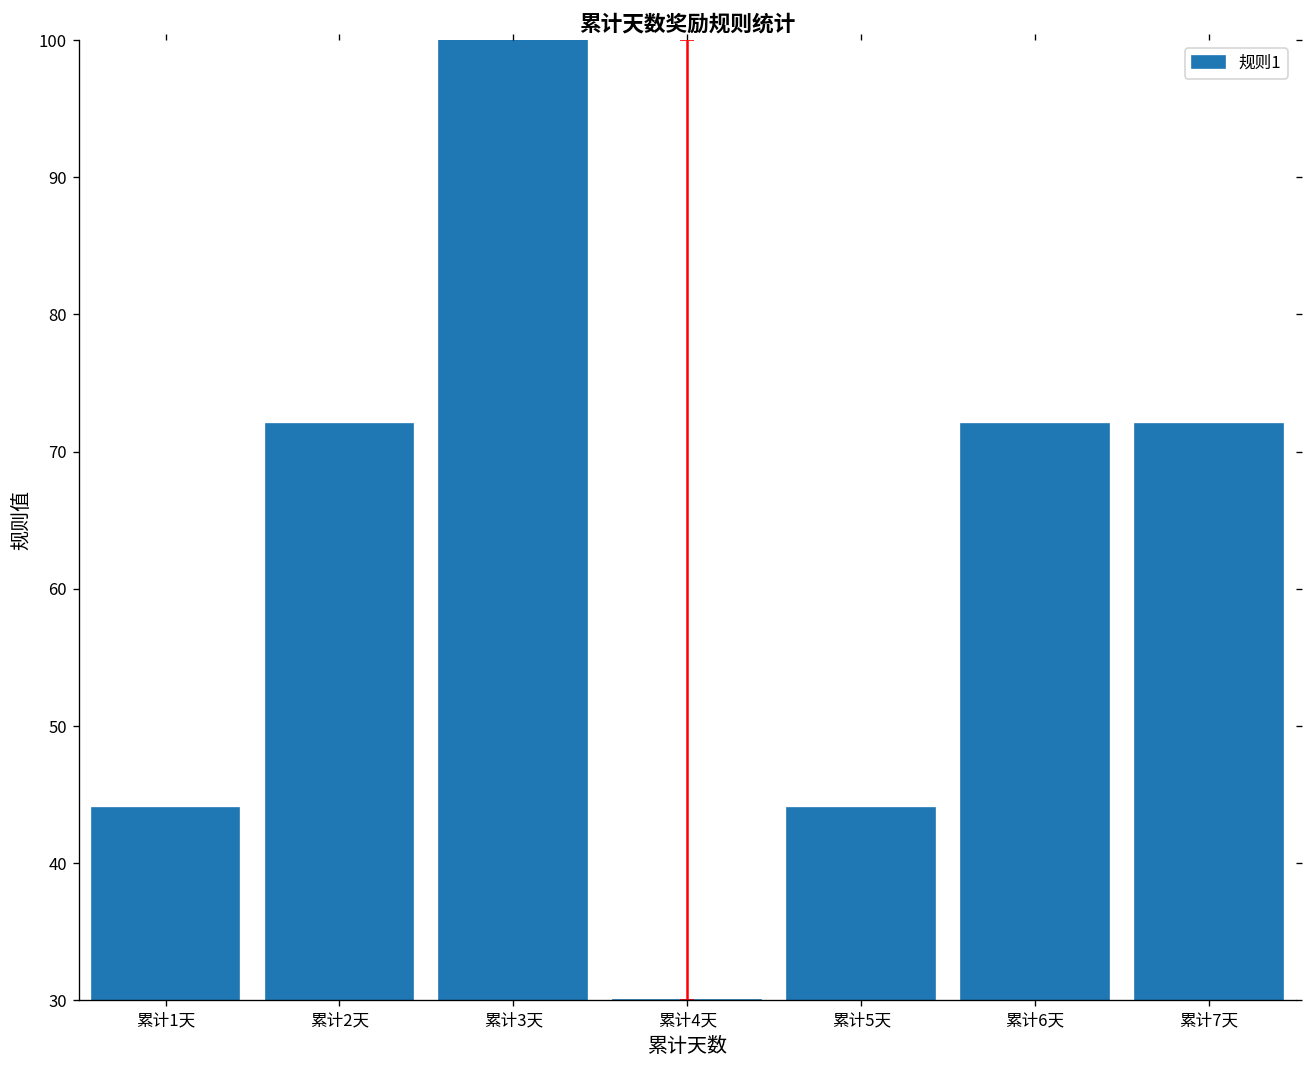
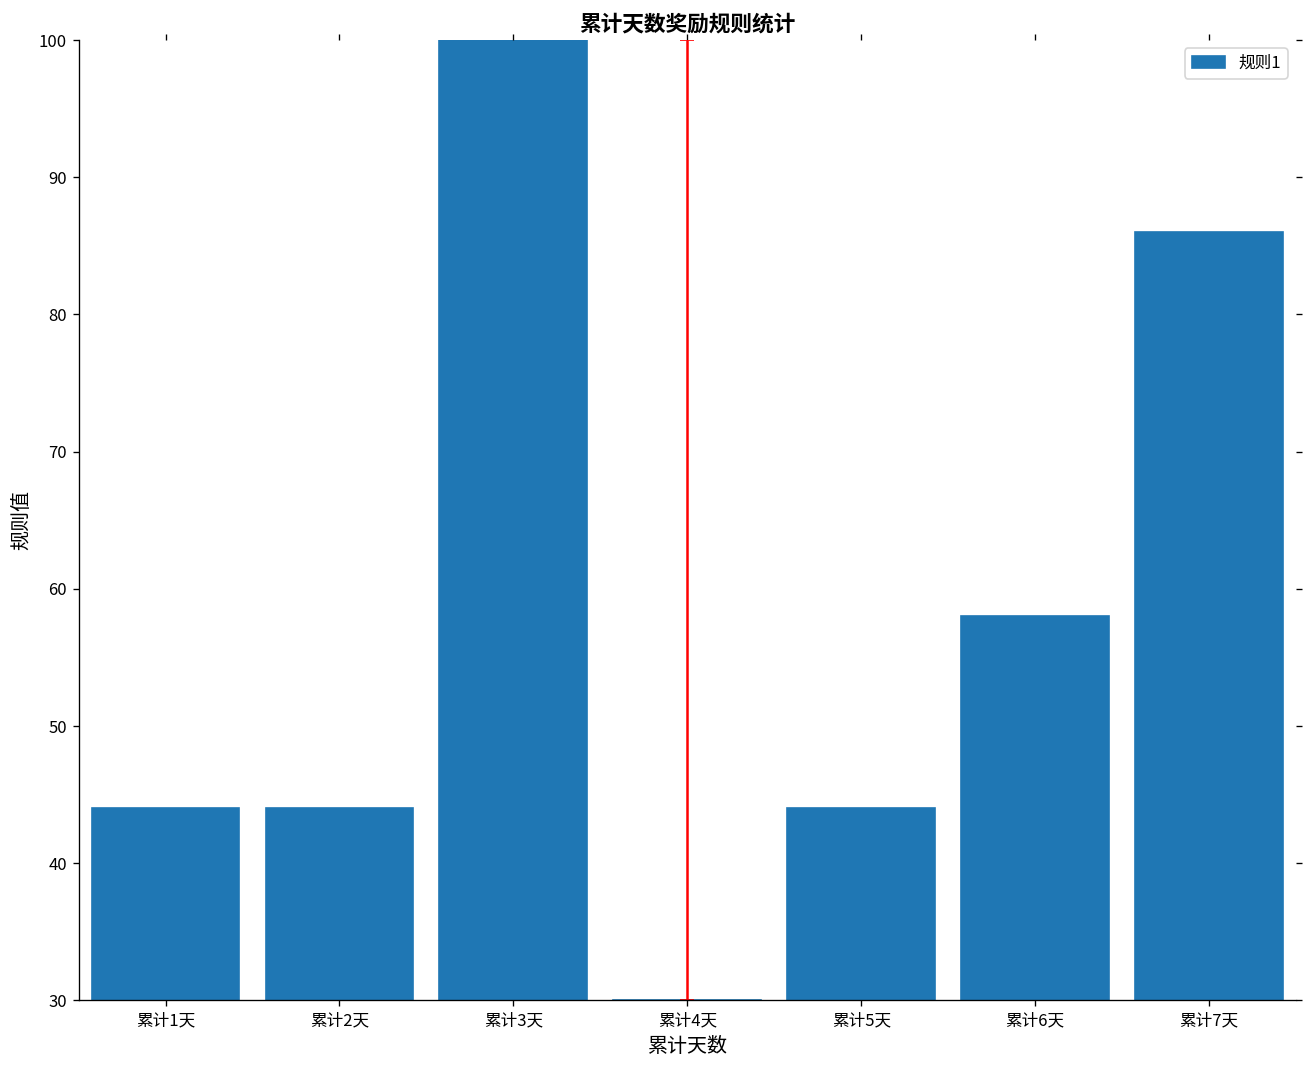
规则1, 累计2天: 72.0 -> 44.0
规则1, 累计6天: 72.0 -> 58.0
规则1, 累计7天: 72.0 -> 86.0
